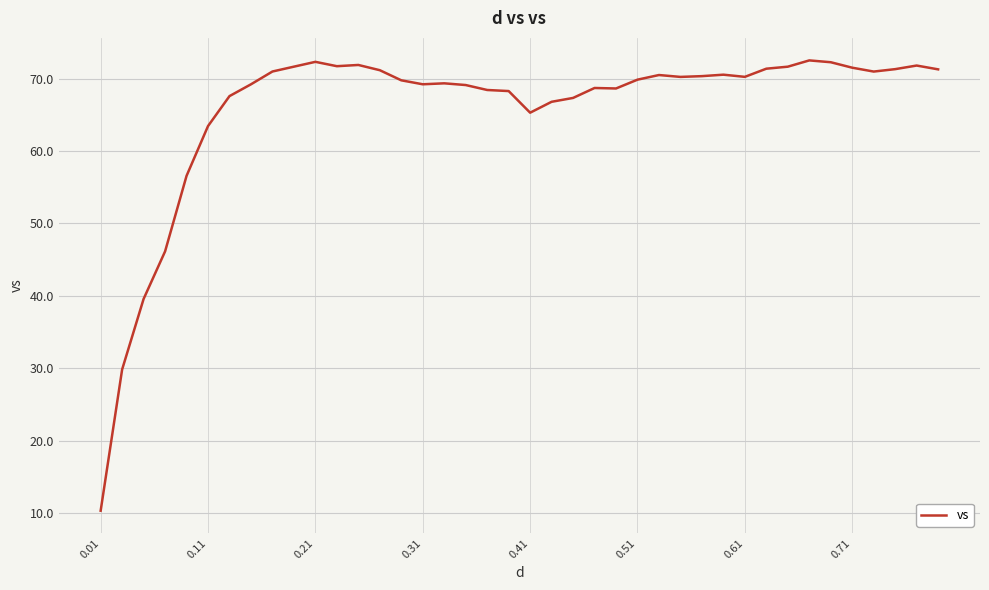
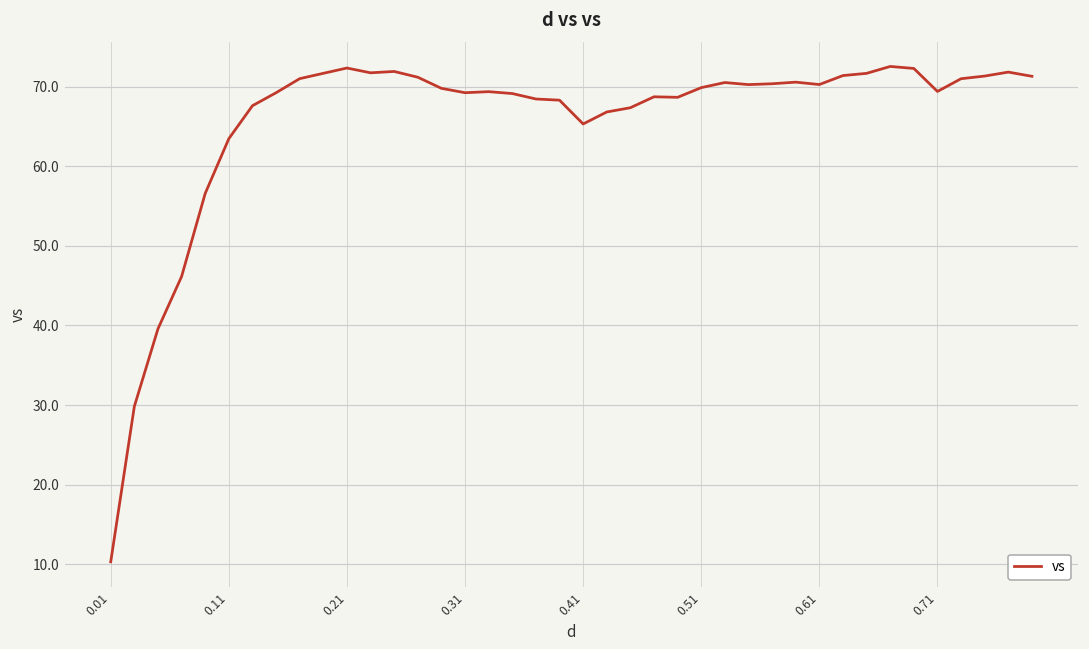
0.71: 72 -> 69
